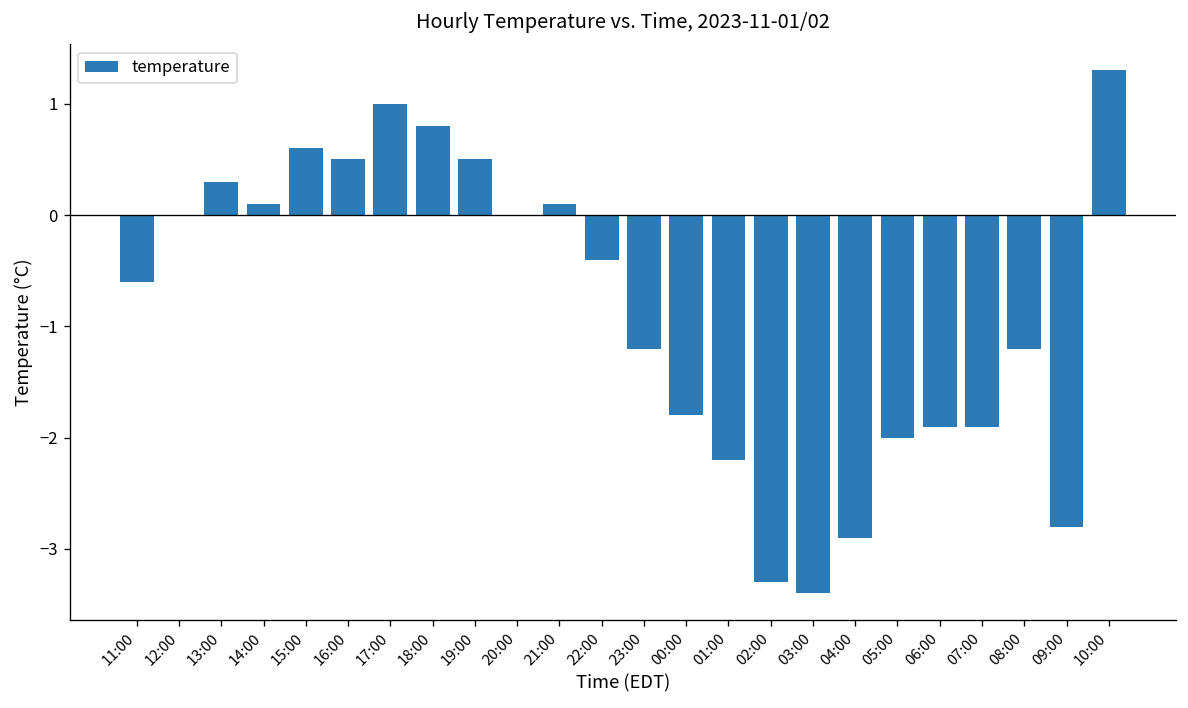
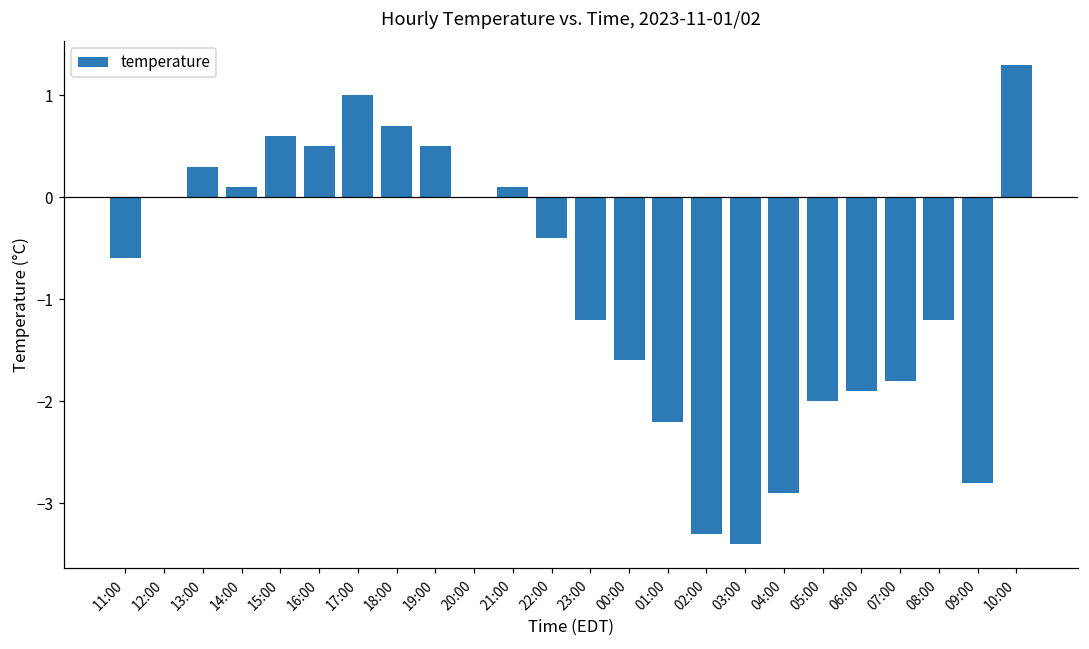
18:00: 0.8 -> 0.7
00:00: -1.8 -> -1.6
07:00: -1.9 -> -1.8
